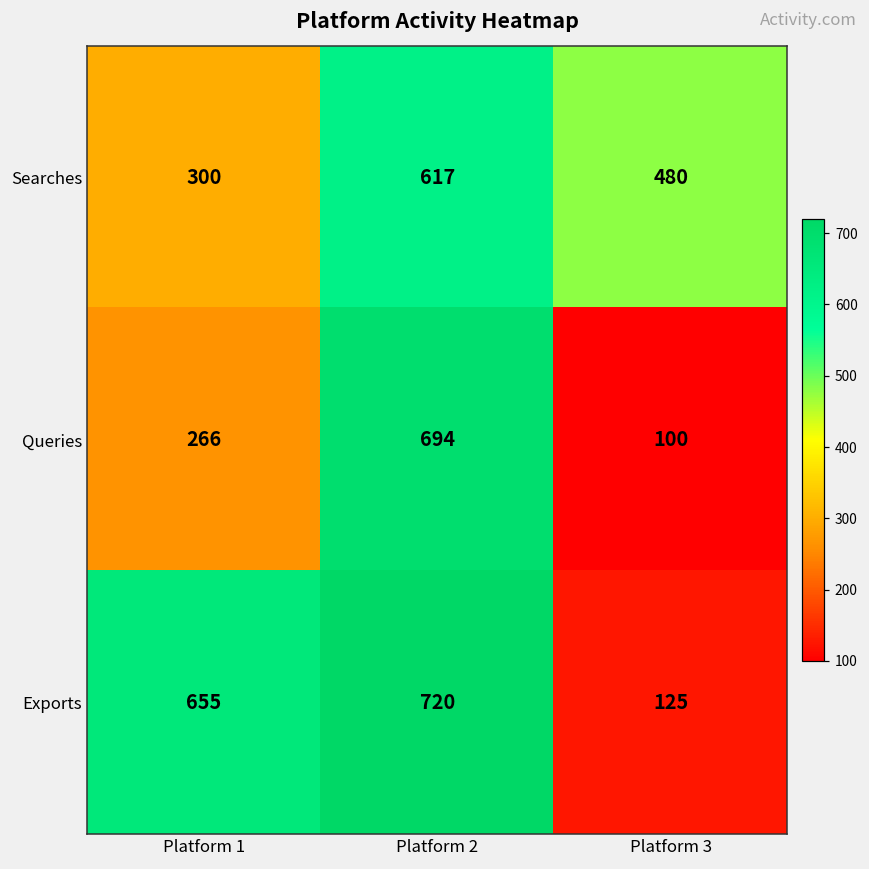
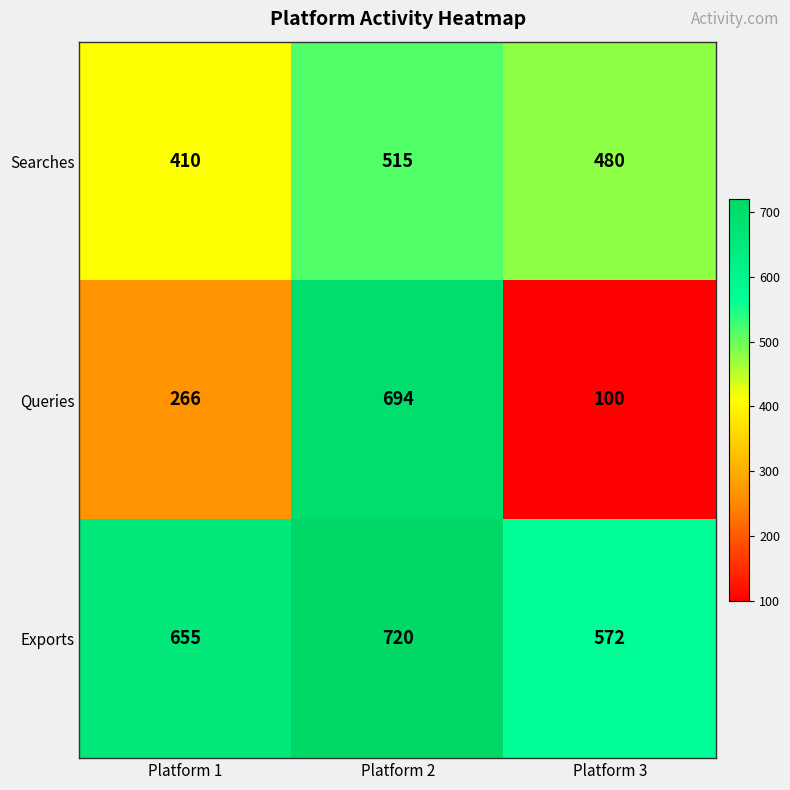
Searches, Platform 1: 300 -> 410
Searches, Platform 2: 617 -> 515
Exports, Platform 3: 125 -> 572
